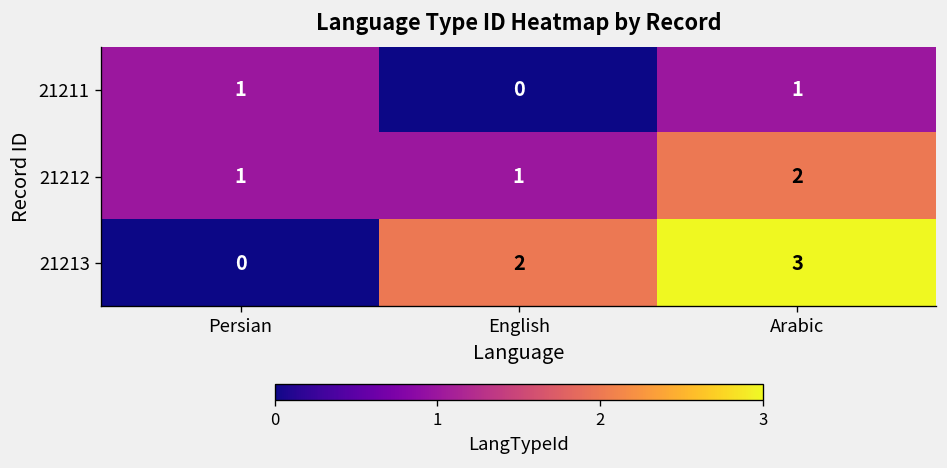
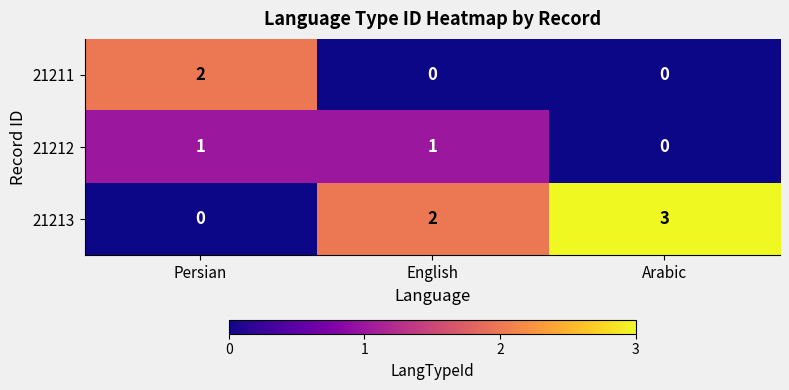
21211, Persian: 1 -> 2
21211, Arabic: 1 -> 0
21212, Arabic: 2 -> 0
